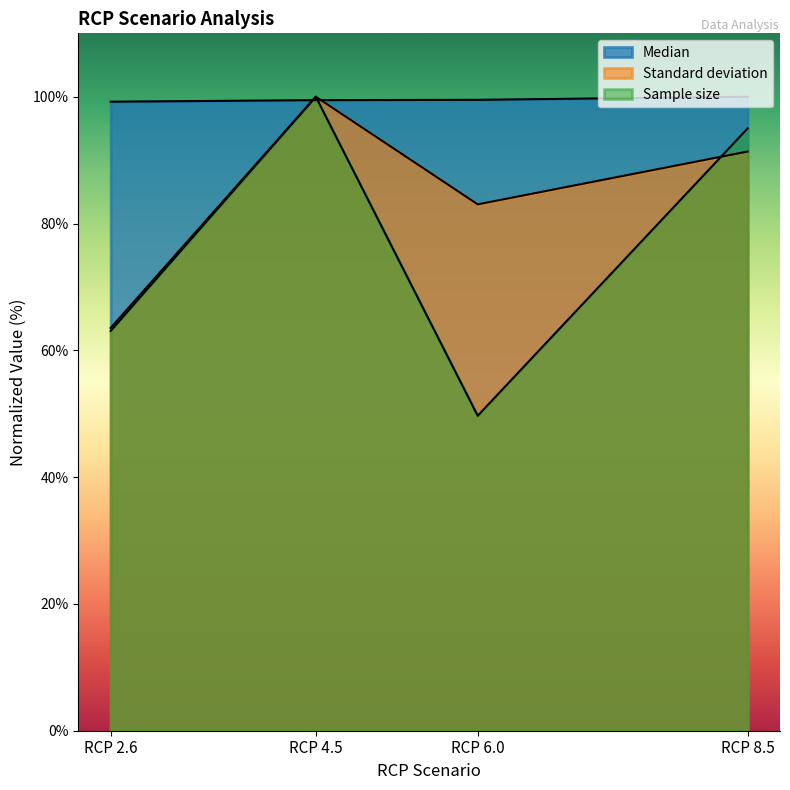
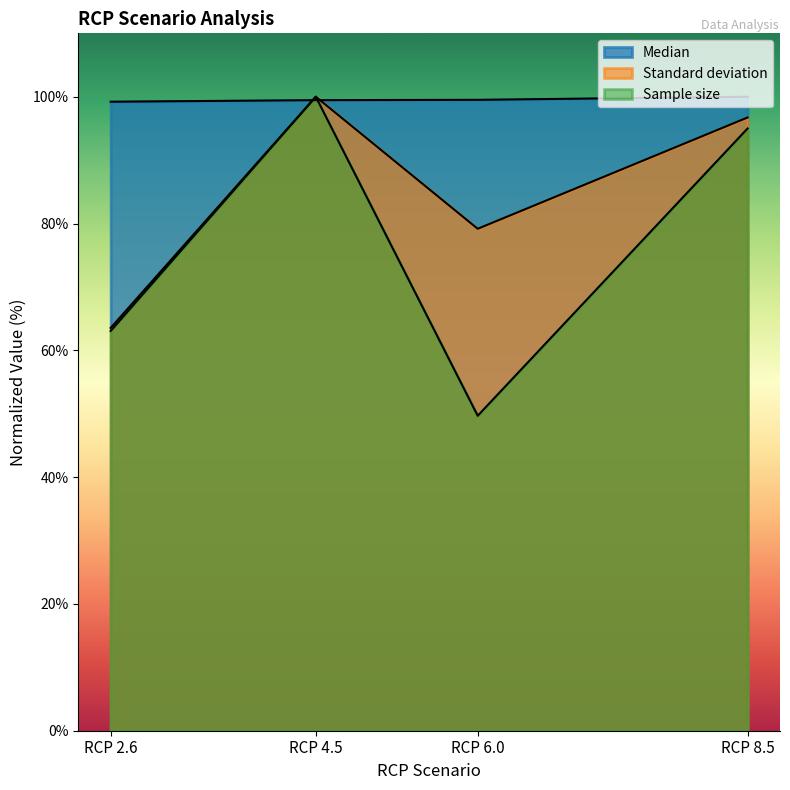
Standard deviation, RCP 6.0: 83% -> 79%
Standard deviation, RCP 8.5: 91% -> 97%
